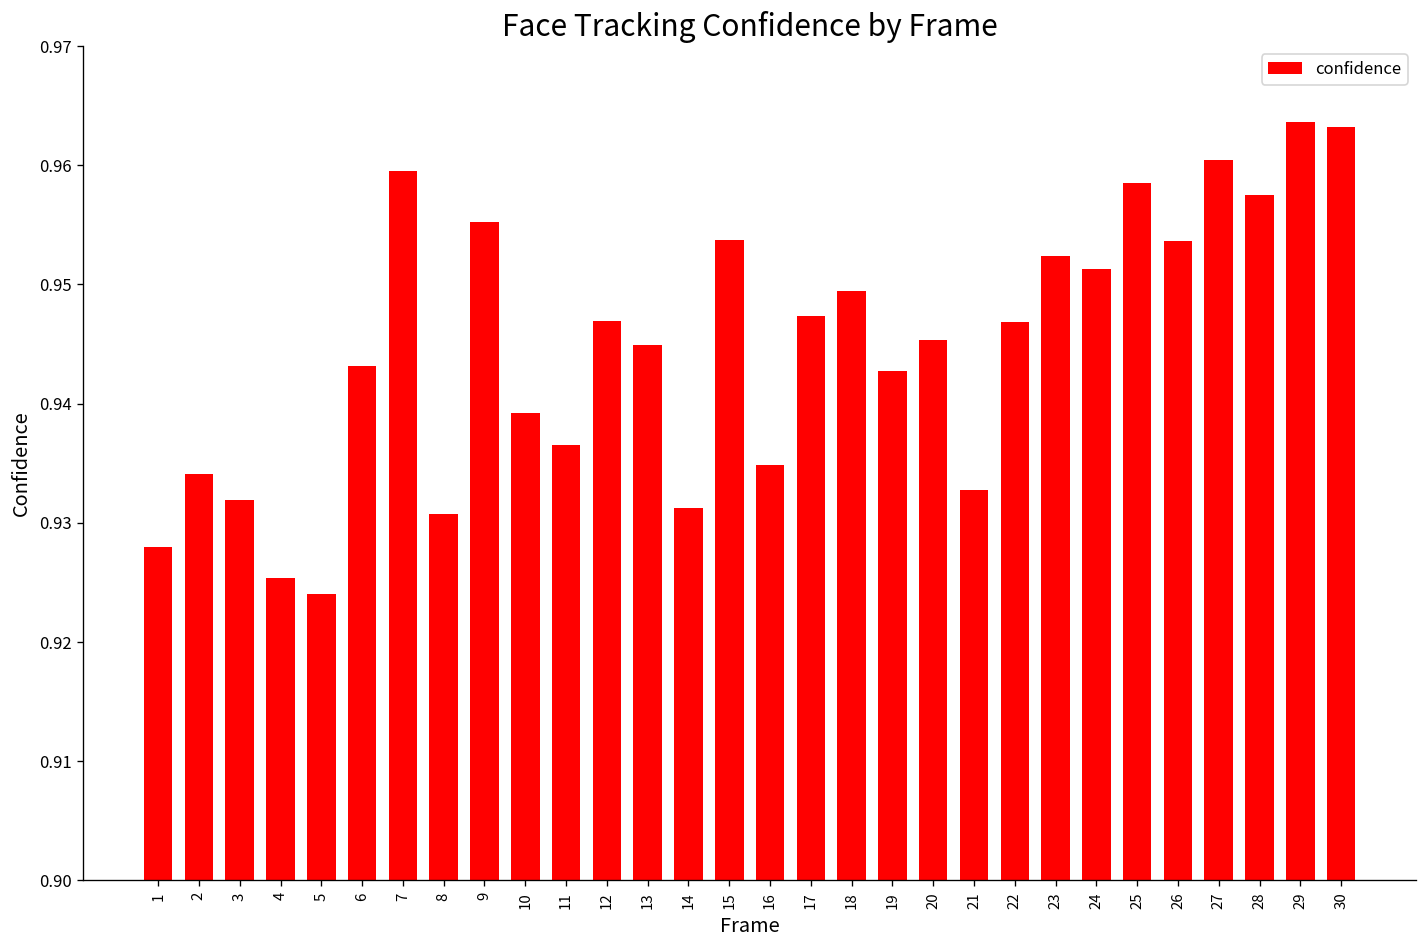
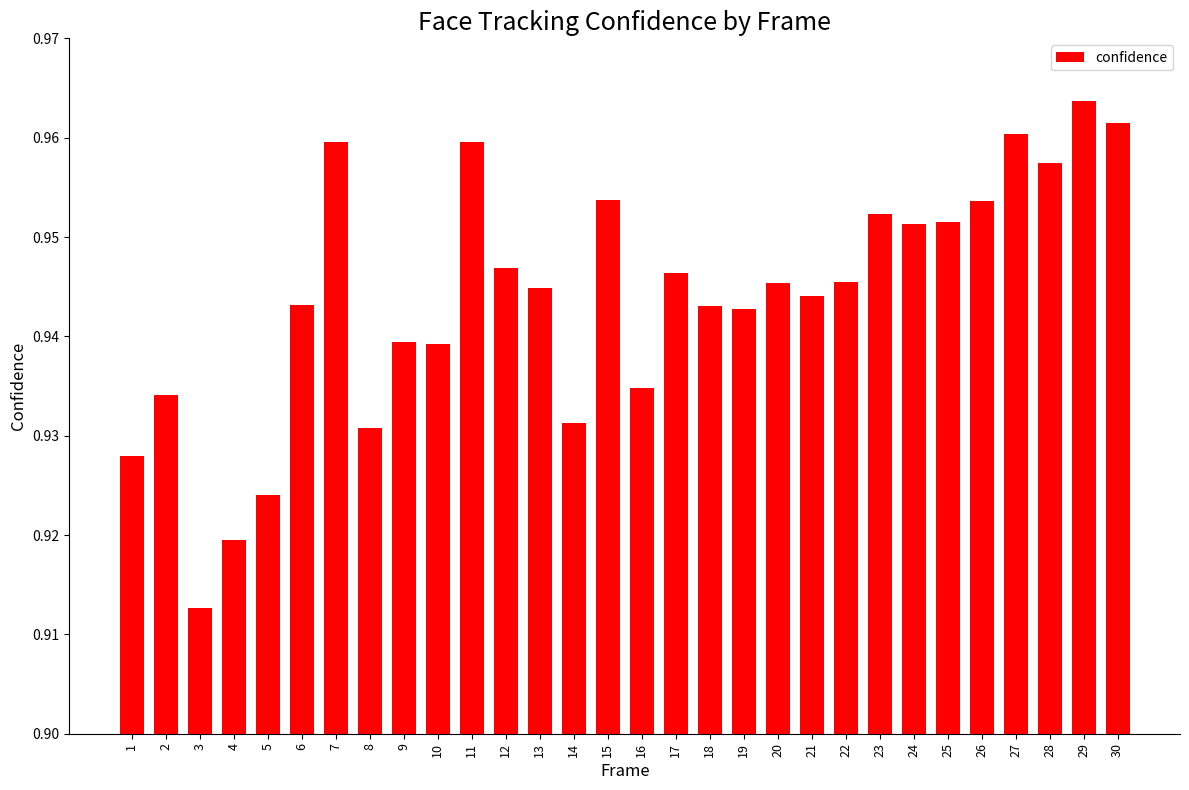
3: 0.932 -> 0.913
4: 0.925 -> 0.919
9: 0.955 -> 0.939
11: 0.937 -> 0.960
17: 0.947 -> 0.946
18: 0.949 -> 0.943
21: 0.933 -> 0.944
22: 0.947 -> 0.946
25: 0.958 -> 0.952
30: 0.963 -> 0.961
